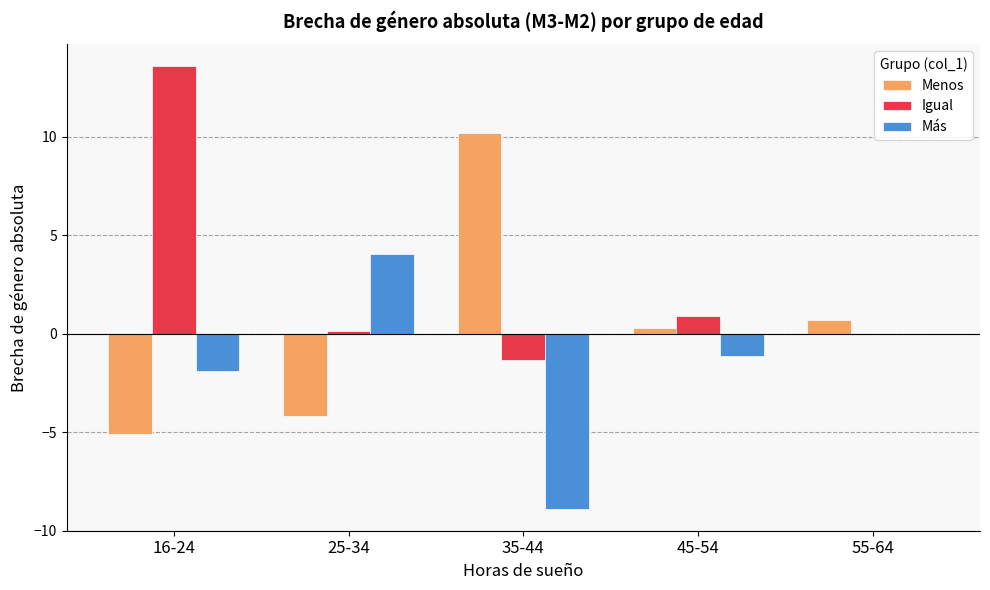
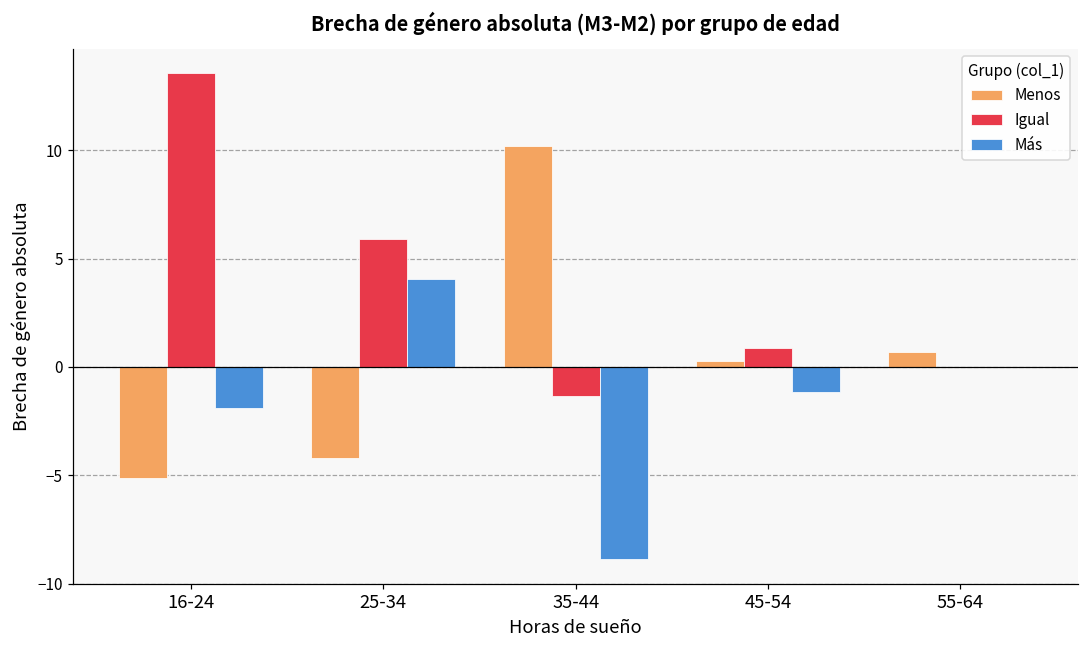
Igual, 25-34: 0.1 -> 5.9
